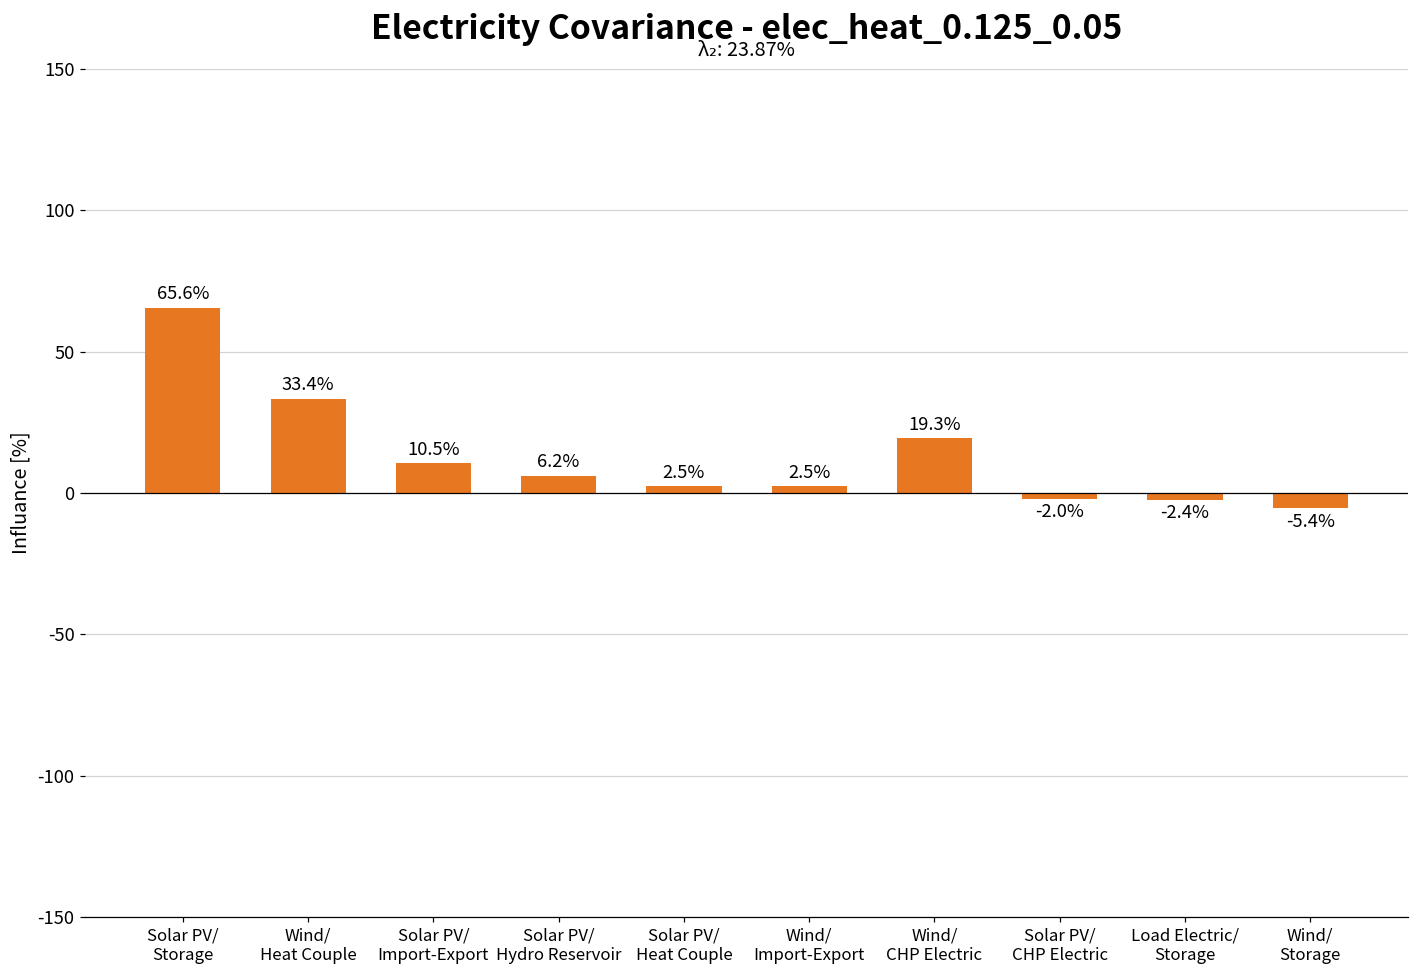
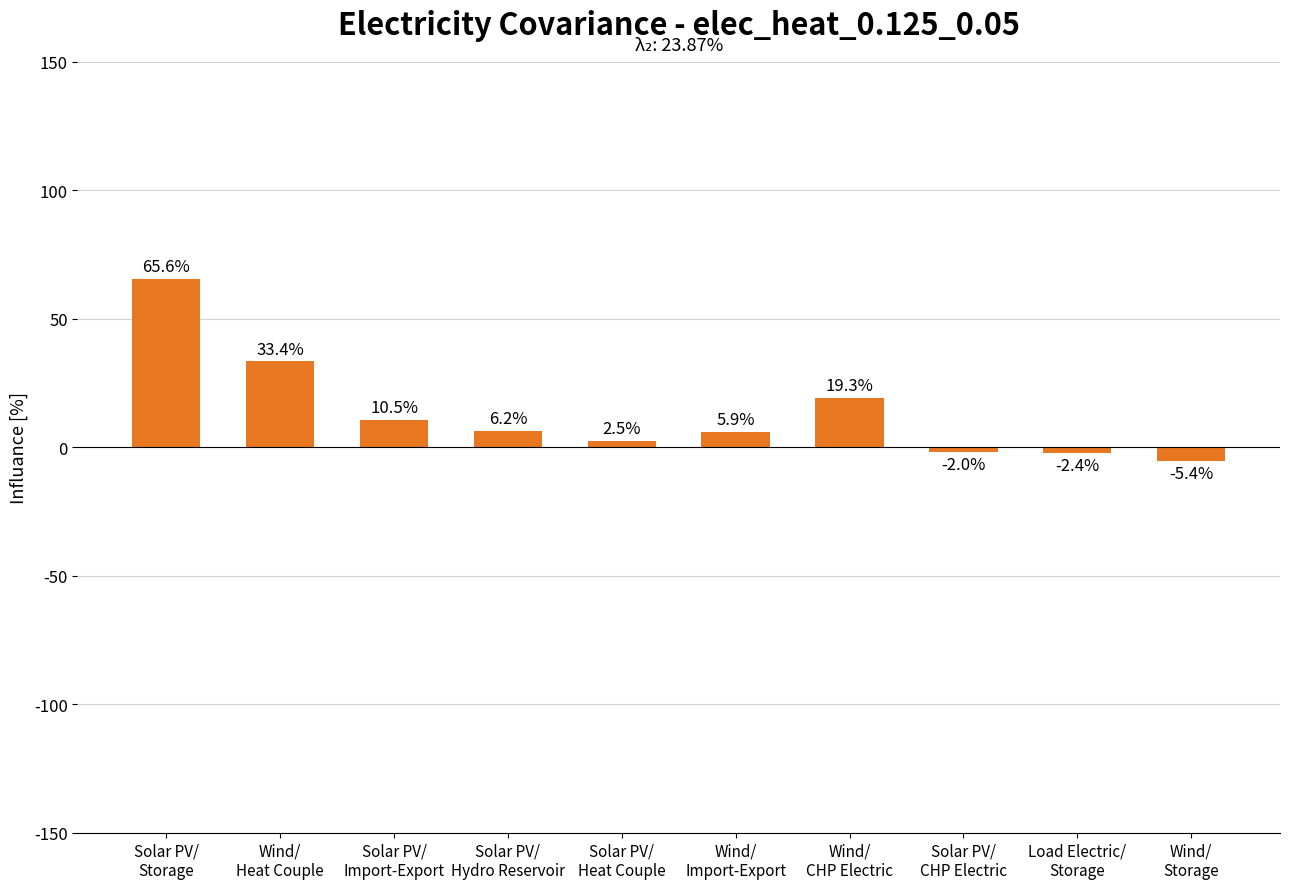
Wind/ Import-Export: 2.5% -> 5.9%
